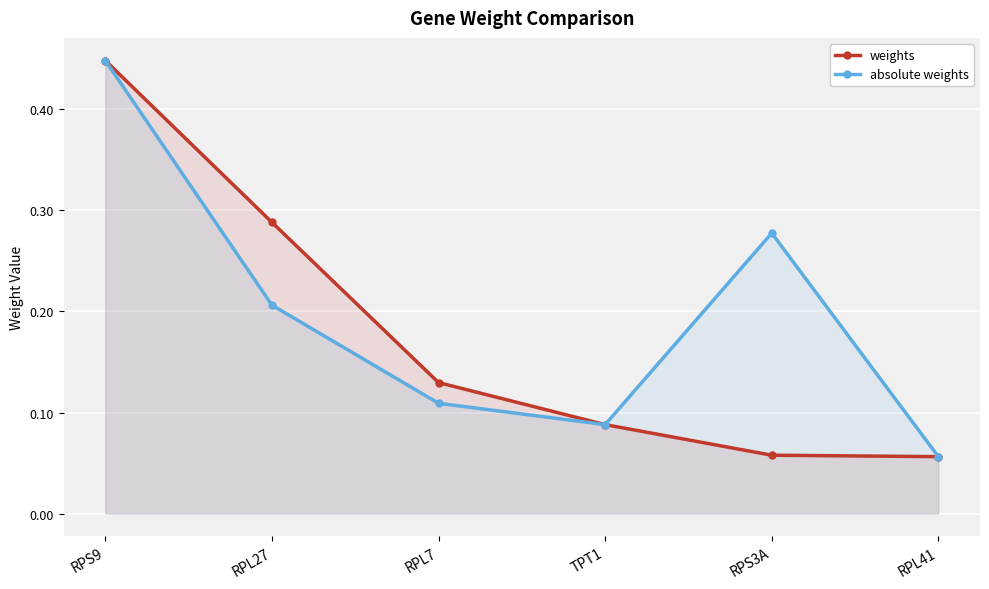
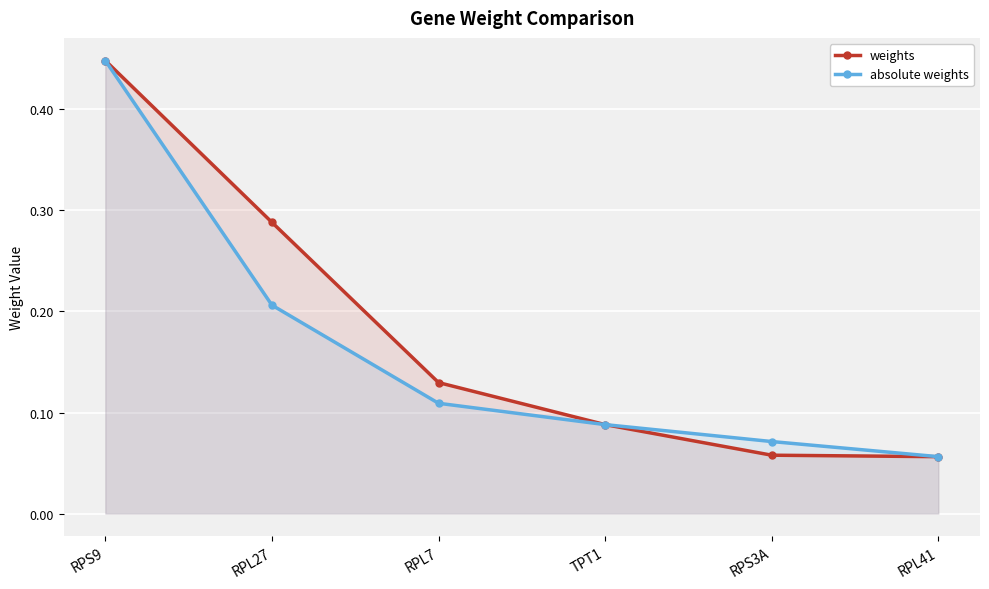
absolute weights, RPS3A: 0.278 -> 0.071
